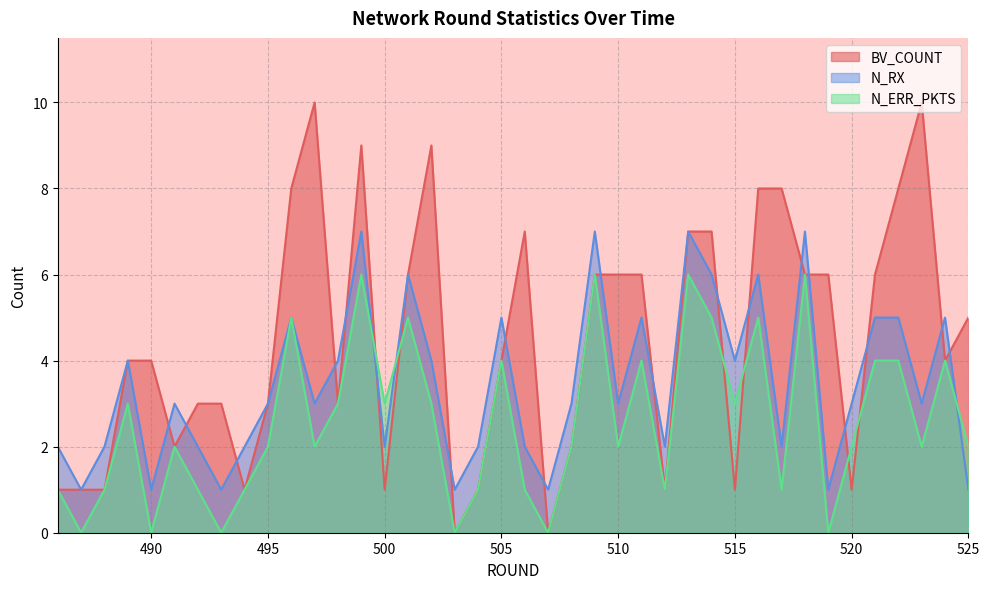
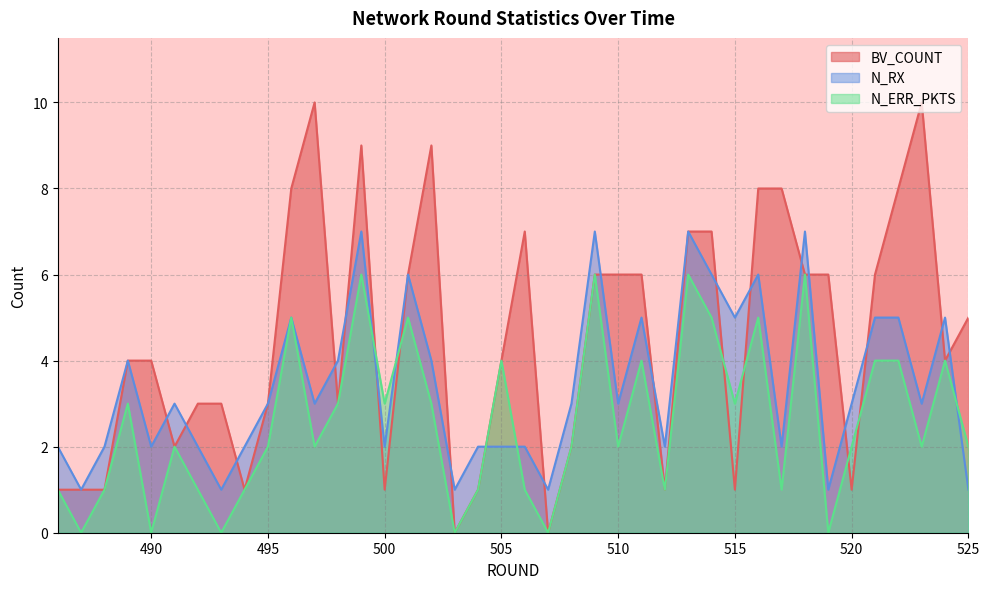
N_RX, 490: 1 -> 2
N_RX, 505: 5 -> 2
N_RX, 515: 4 -> 5
